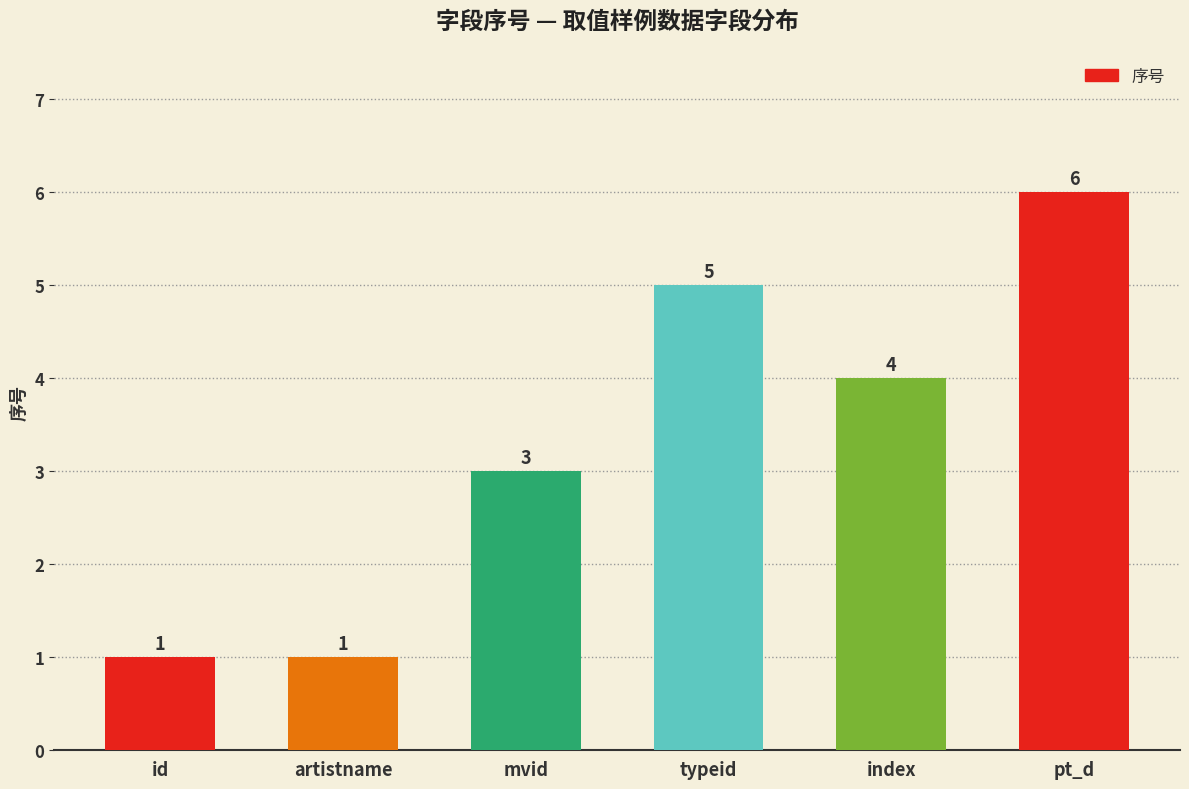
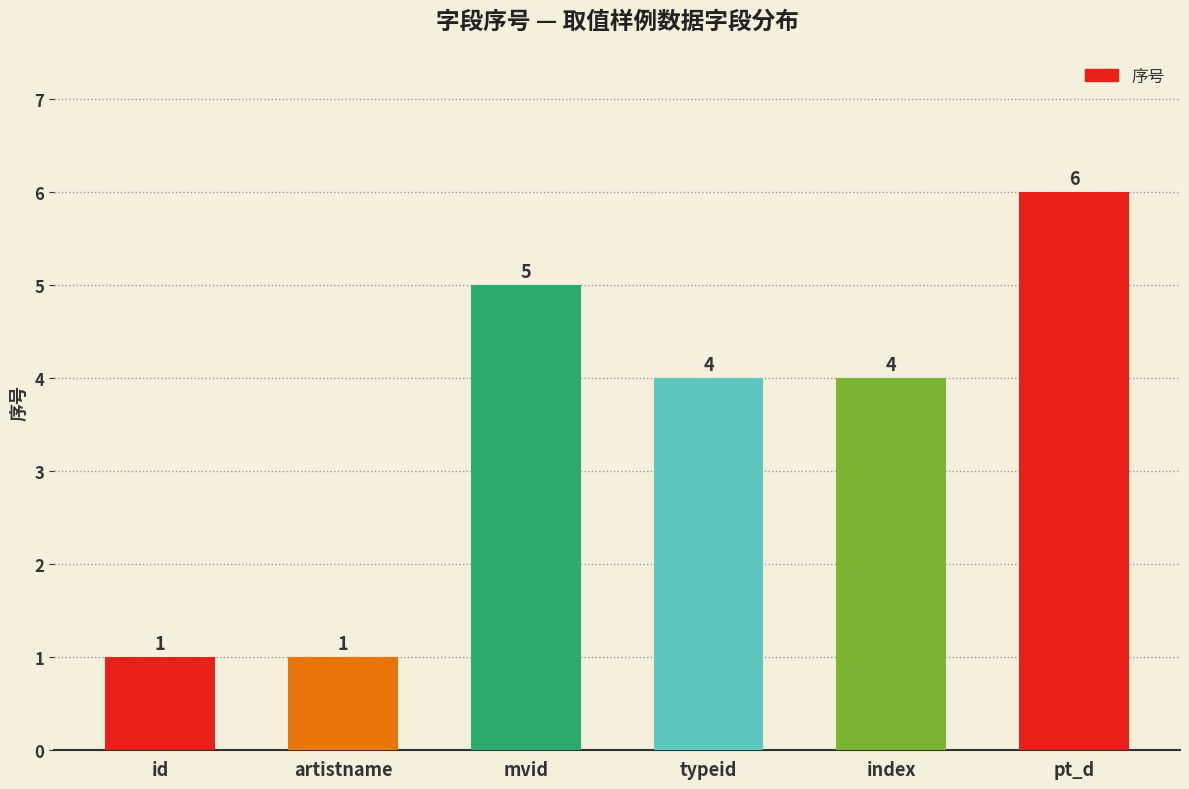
mvid: 3 -> 5
typeid: 5 -> 4
